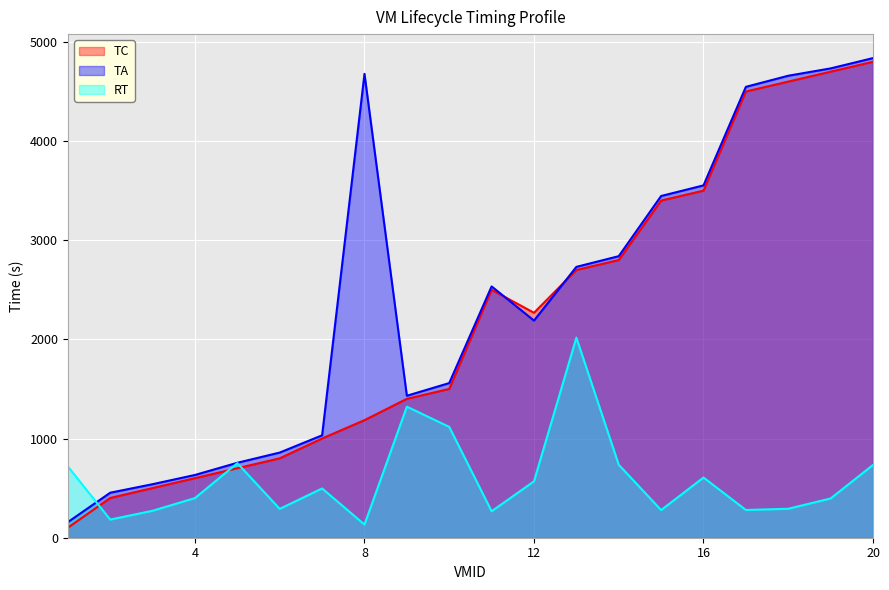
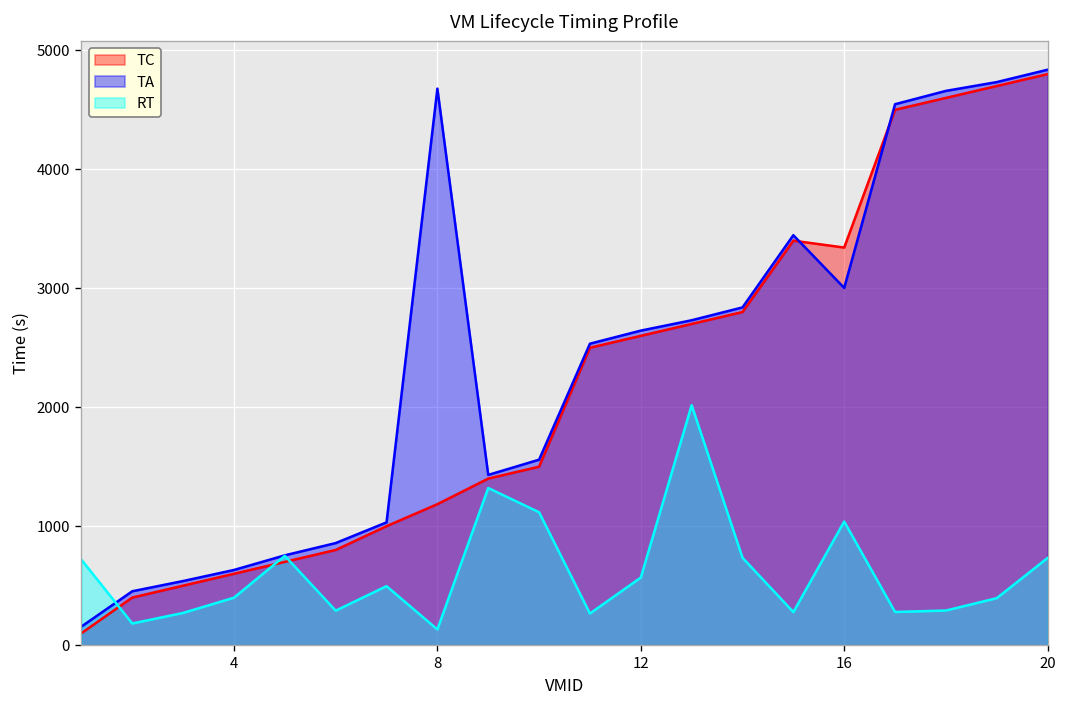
TC, 12: 2300 -> 2600
TA, 12: 2200 -> 2600
TC, 16: 3500 -> 3300
TA, 16: 3600 -> 3000
RT, 16: 600 -> 1000
